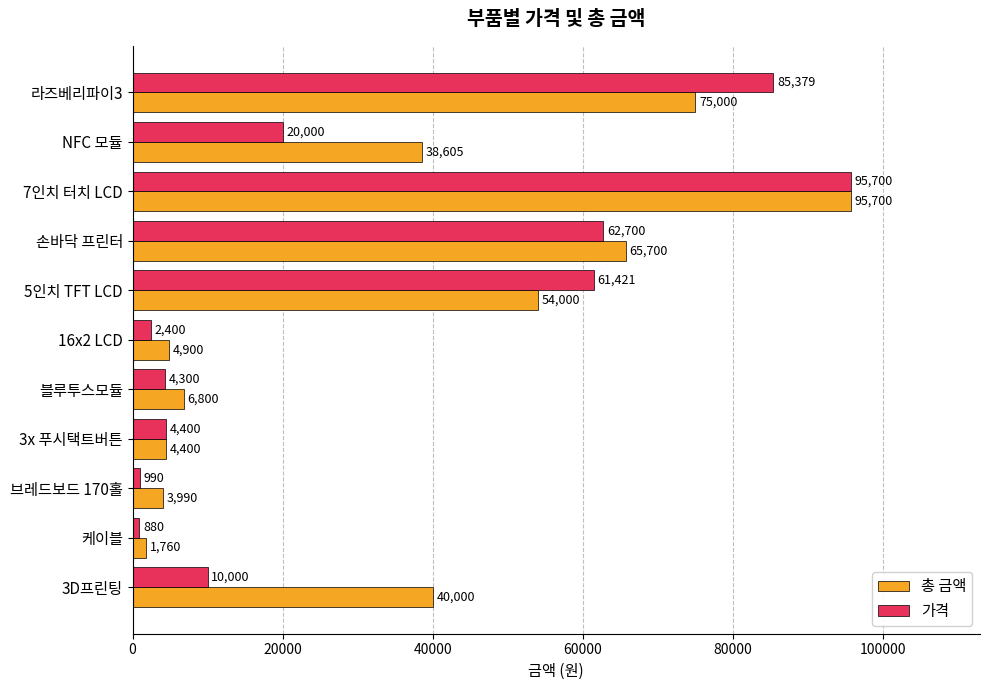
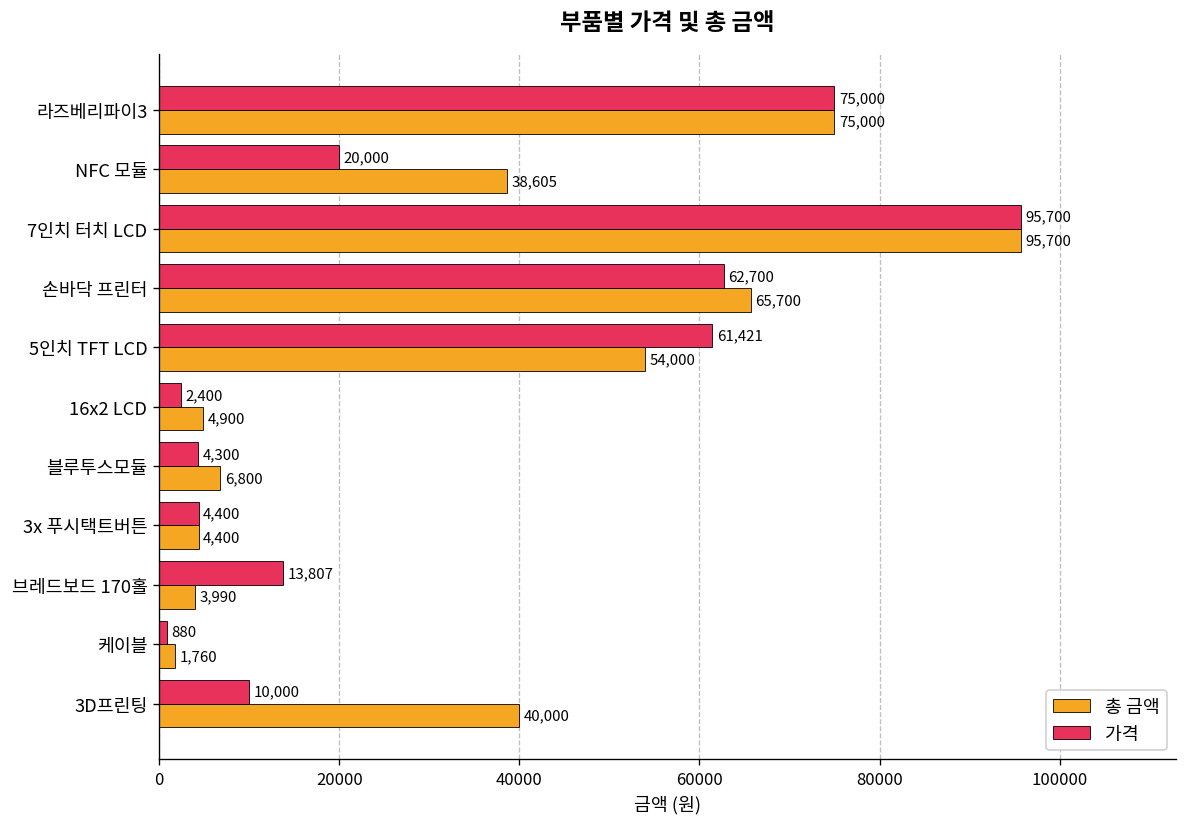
가격, 라즈베리파이3: 85,379 -> 75,000
가격, 브레드보드 170홀: 990 -> 13,807
